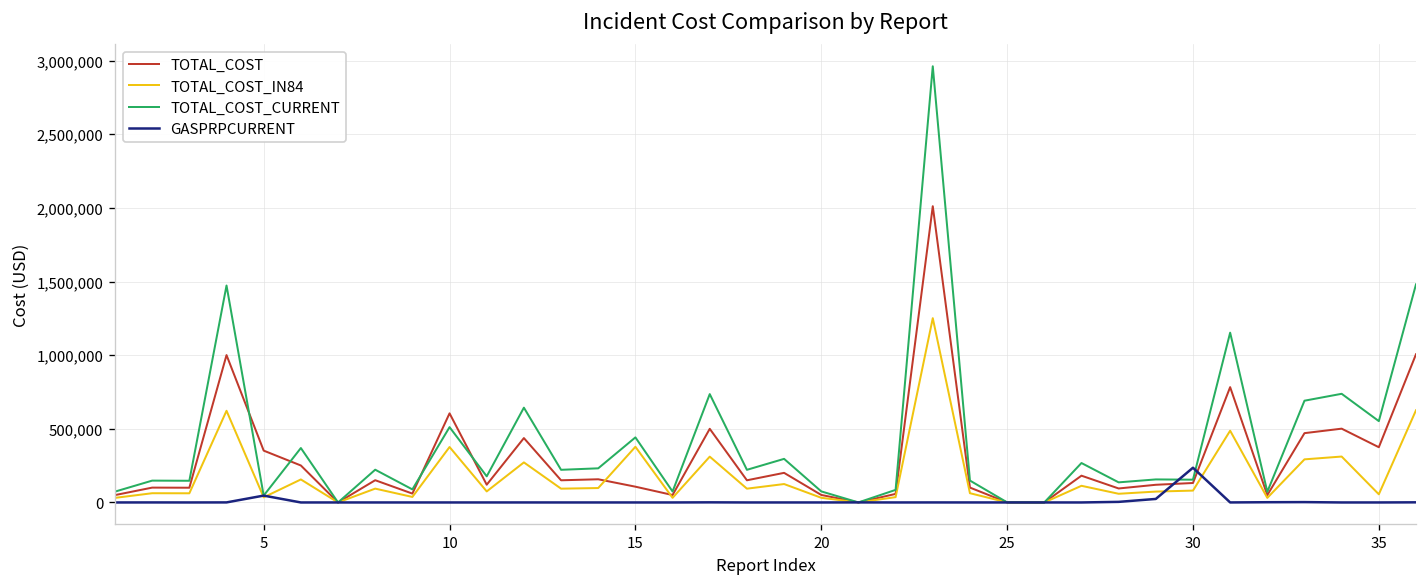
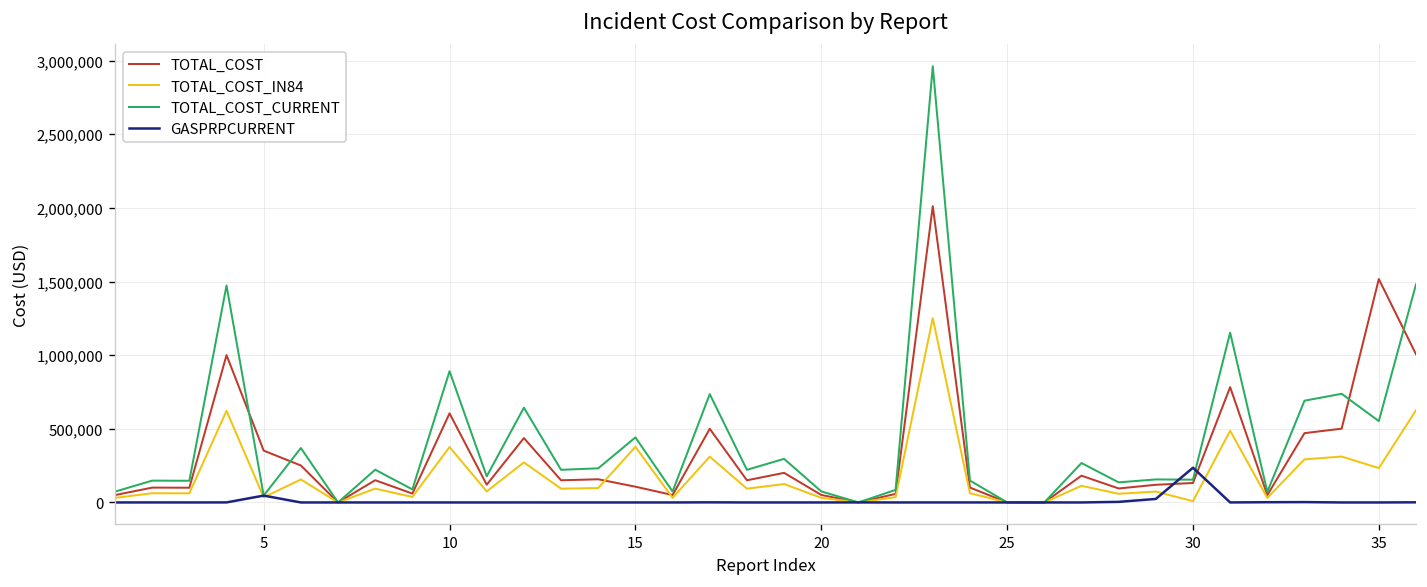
TOTAL_COST_CURRENT, 10: 510,000 -> 890,000
TOTAL_COST_IN84, 30: 80,000 -> 10,000
TOTAL_COST, 35: 380,000 -> 1,520,000
TOTAL_COST_IN84, 35: 60,000 -> 230,000
